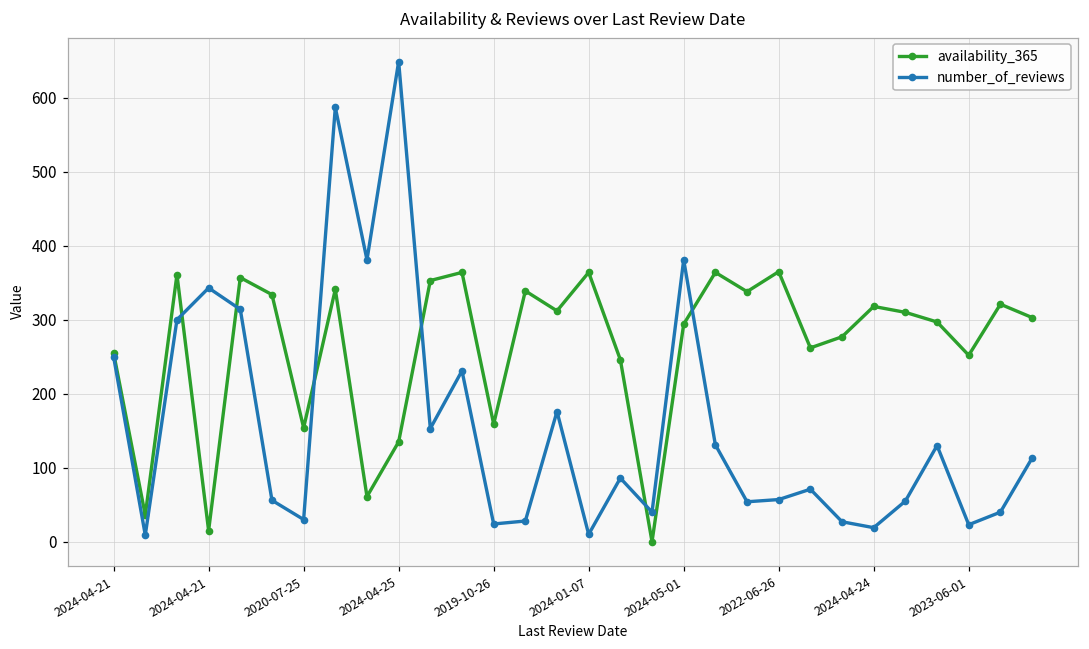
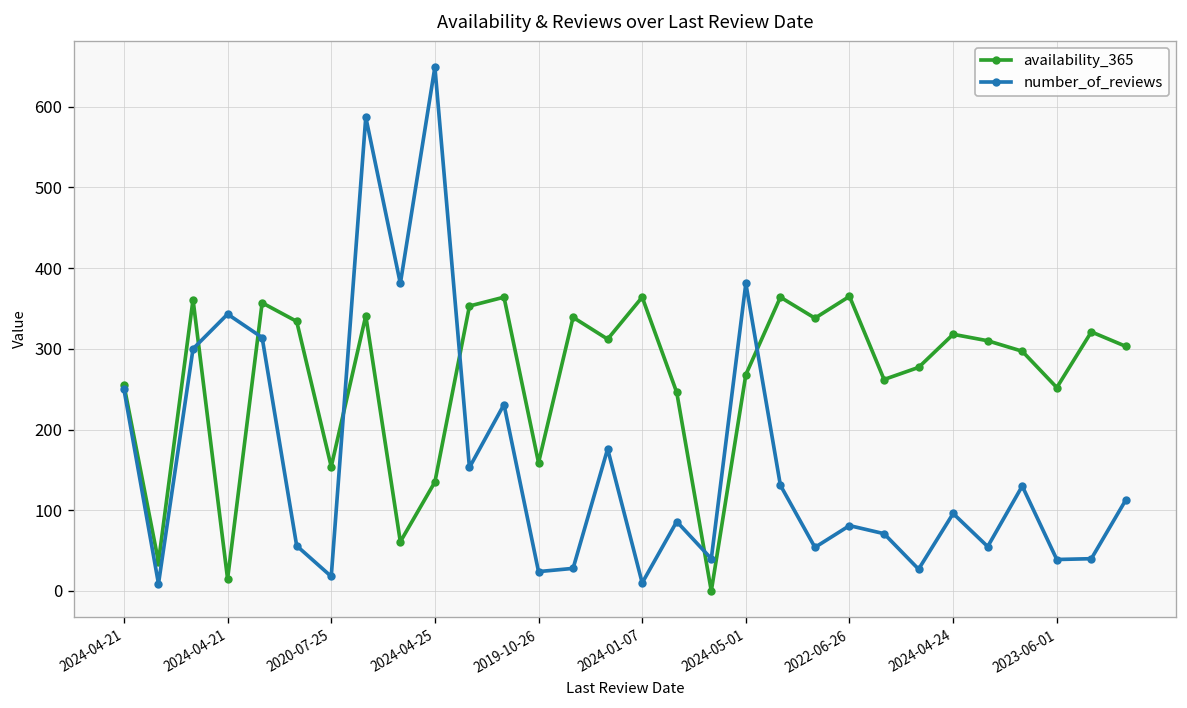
number_of_reviews, 2020-07-25: 30 -> 20
availability_365, 2024-05-01: 290 -> 270
number_of_reviews, 2022-06-26: 60 -> 80
number_of_reviews, 2024-04-24: 20 -> 100
number_of_reviews, 2023-06-01: 20 -> 40
